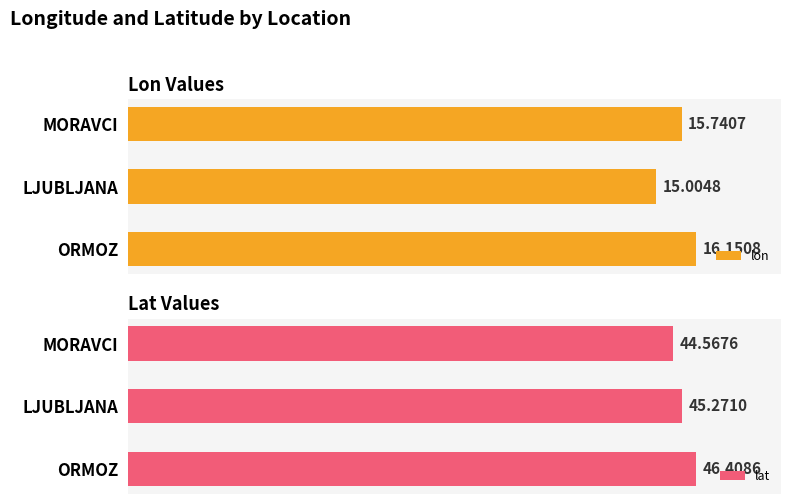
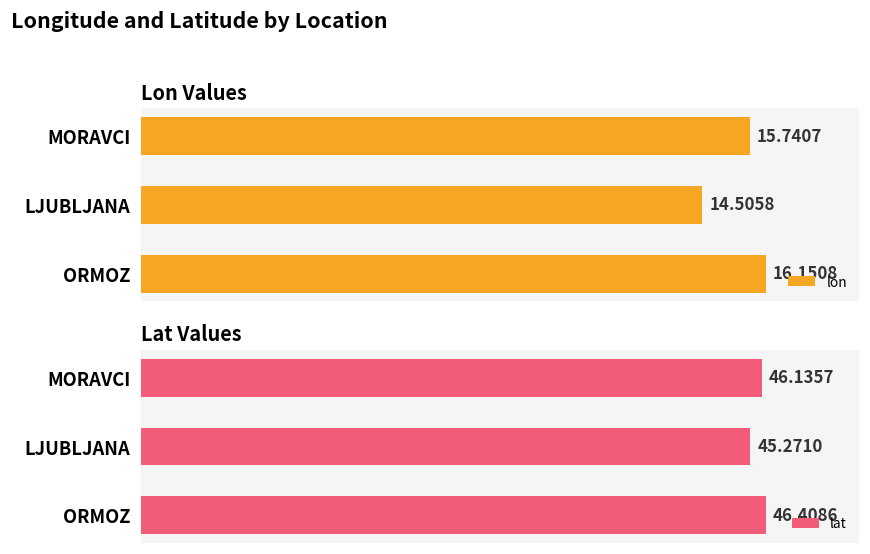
Lon Values, LJUBLJANA: 15.0048 -> 14.5058
Lat Values, MORAVCI: 44.5676 -> 46.1357
